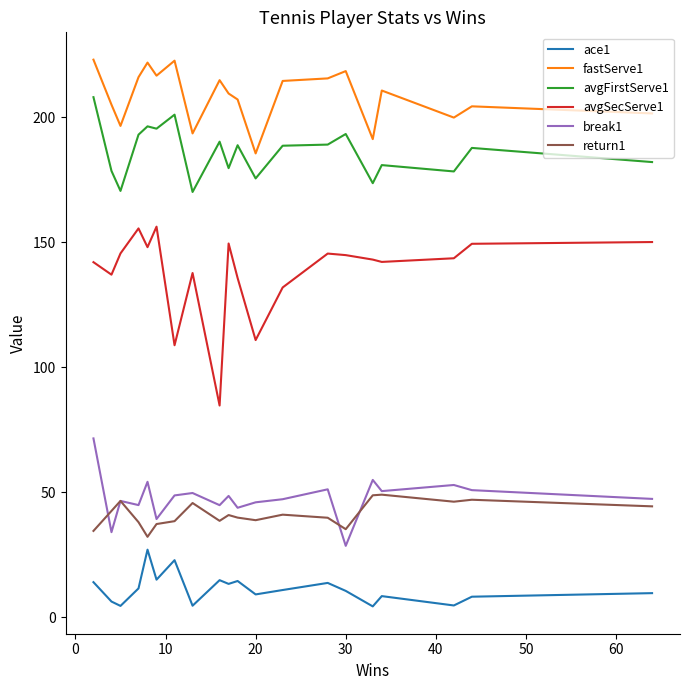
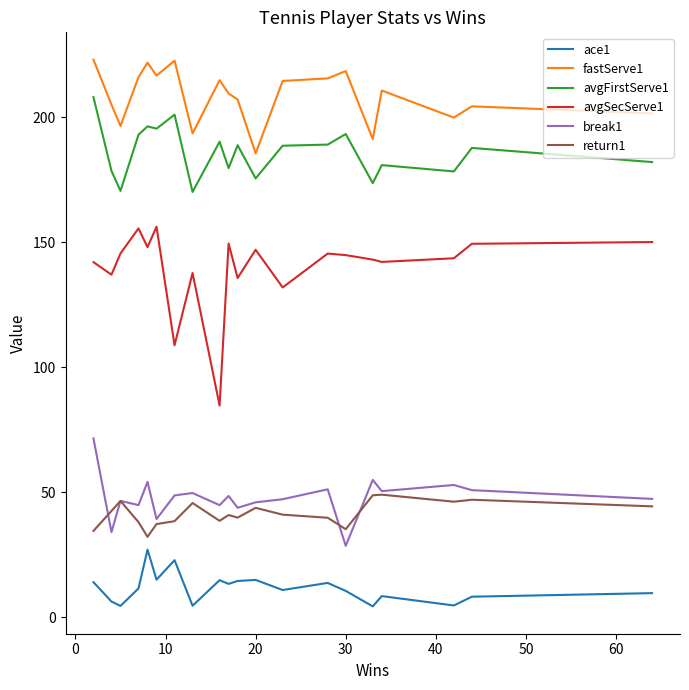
ace1, 20: 9 -> 15
avgSecServe1, 20: 111 -> 147
return1, 20: 39 -> 44
